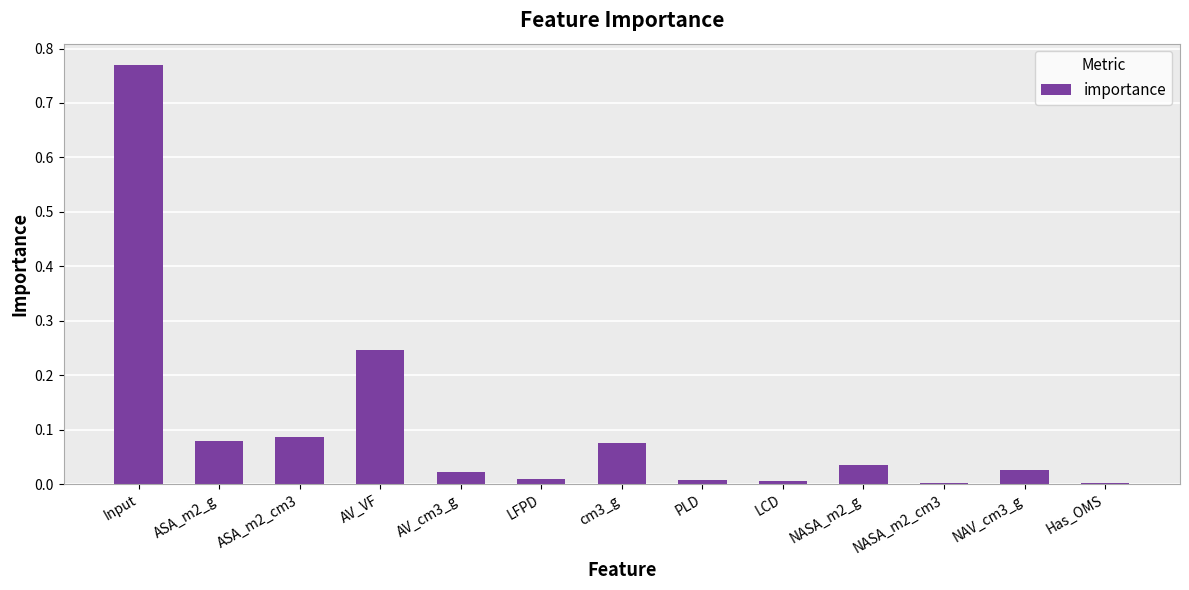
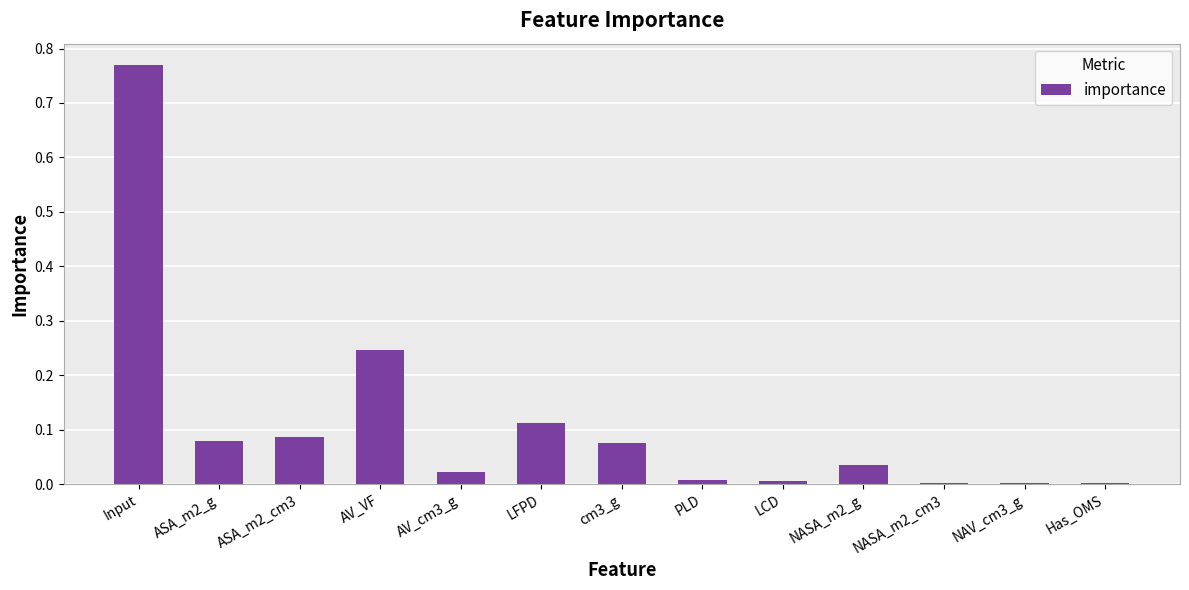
LFPD: 0.01 -> 0.11
NAV_cm3_g: 0.03 -> 0.00
